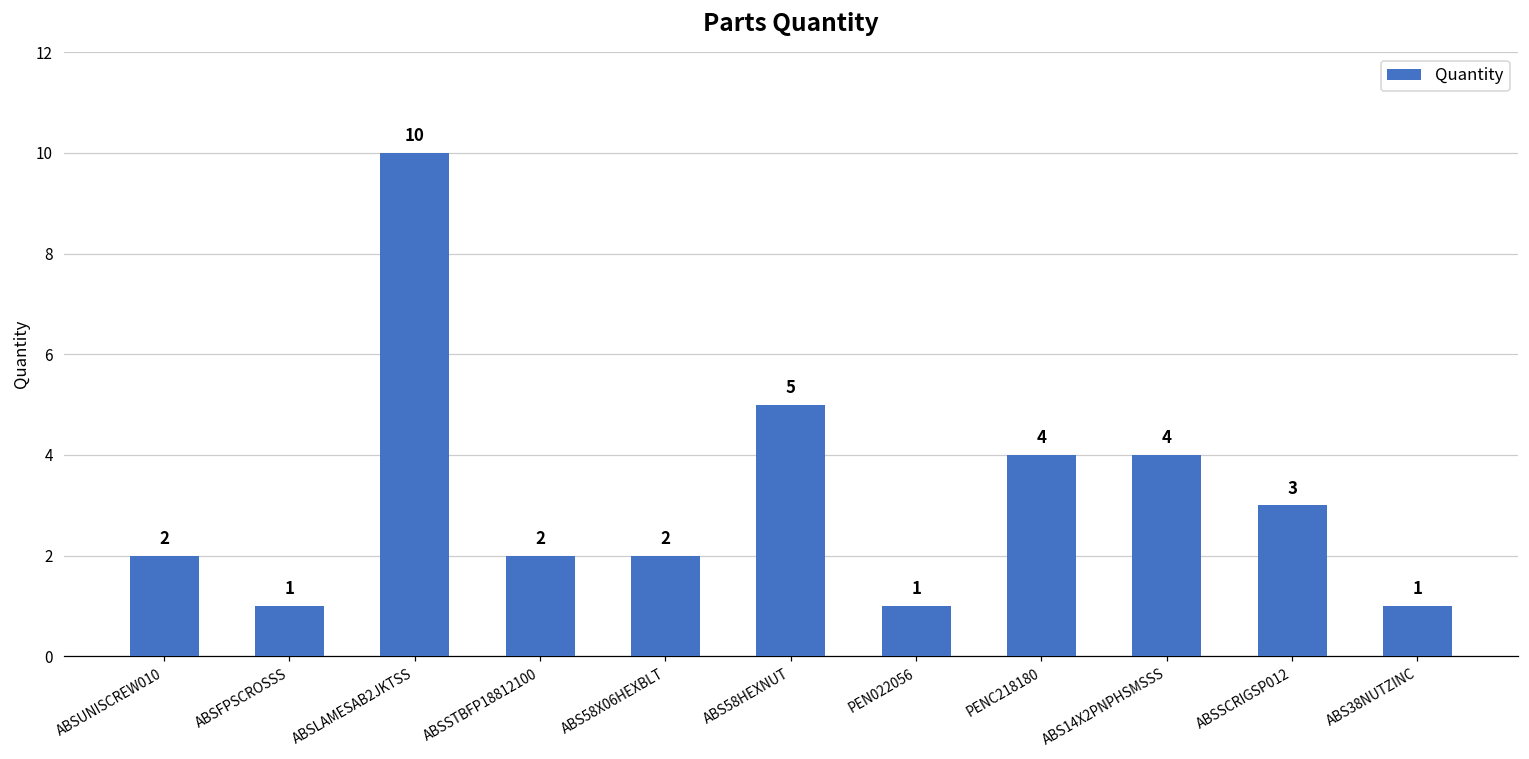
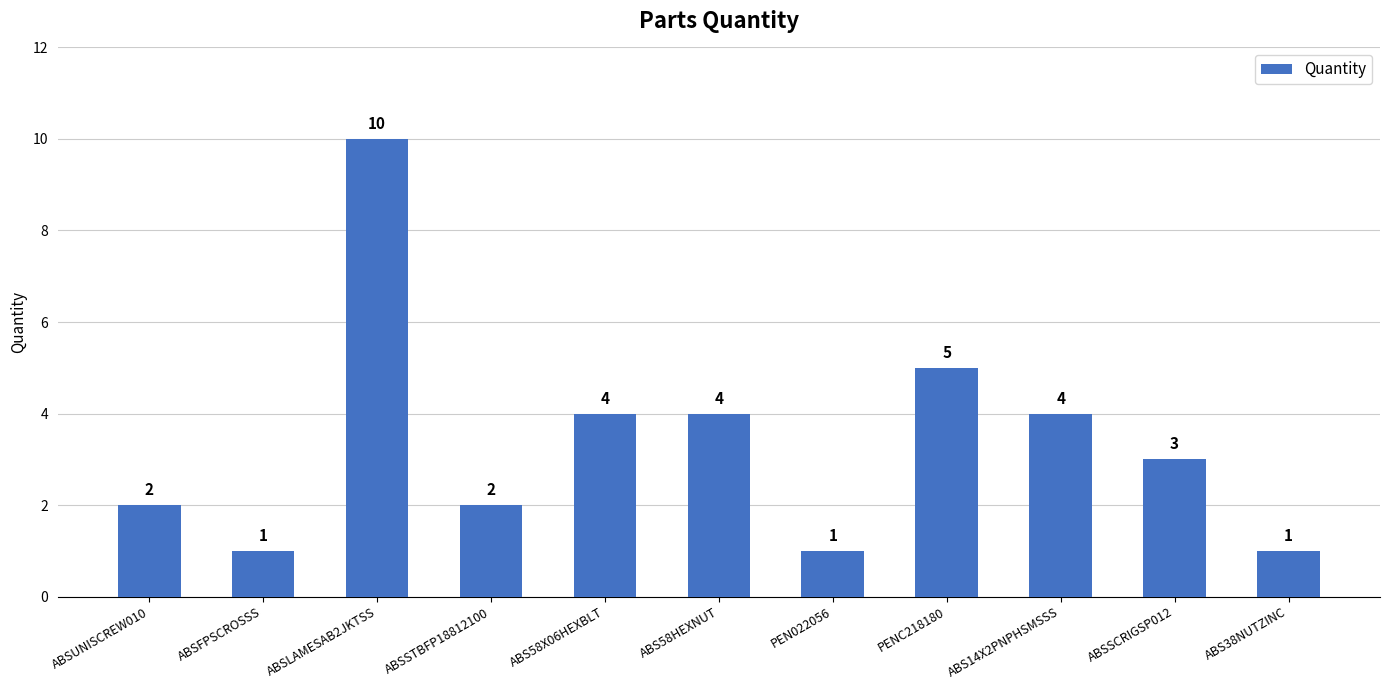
ABS58X06HEXBLT: 2 -> 4
ABS58HEXNUT: 5 -> 4
PENC218180: 4 -> 5
